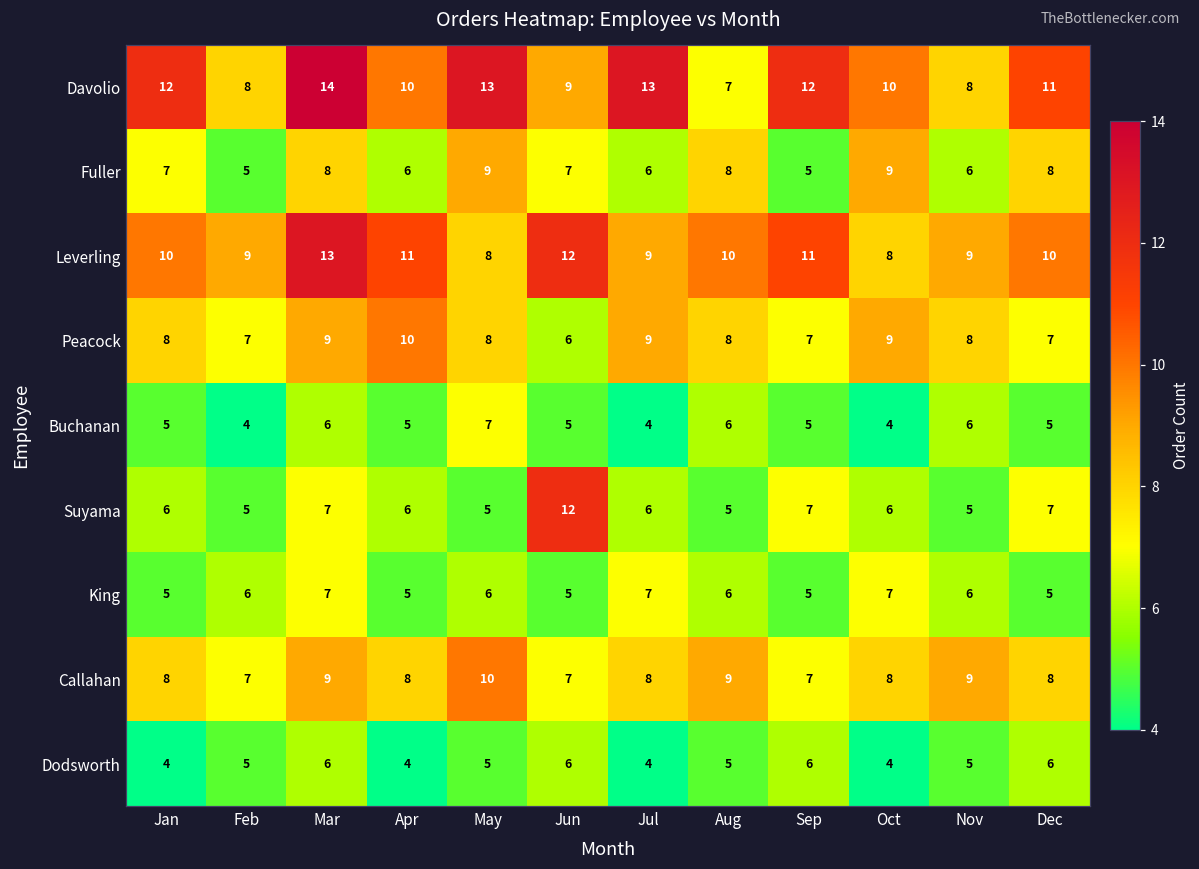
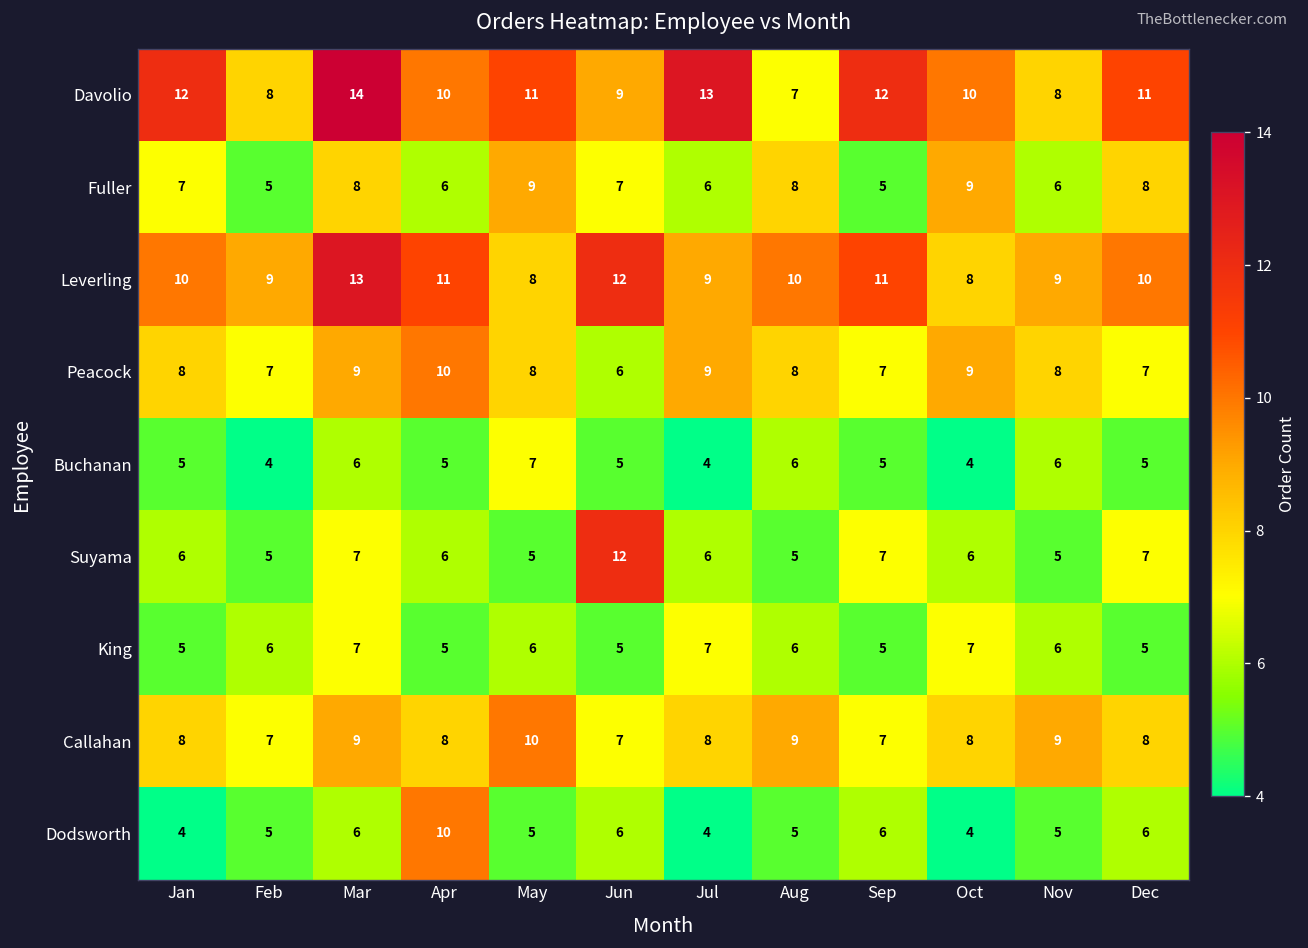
Davolio, May: 13 -> 11
Dodsworth, Apr: 4 -> 10
